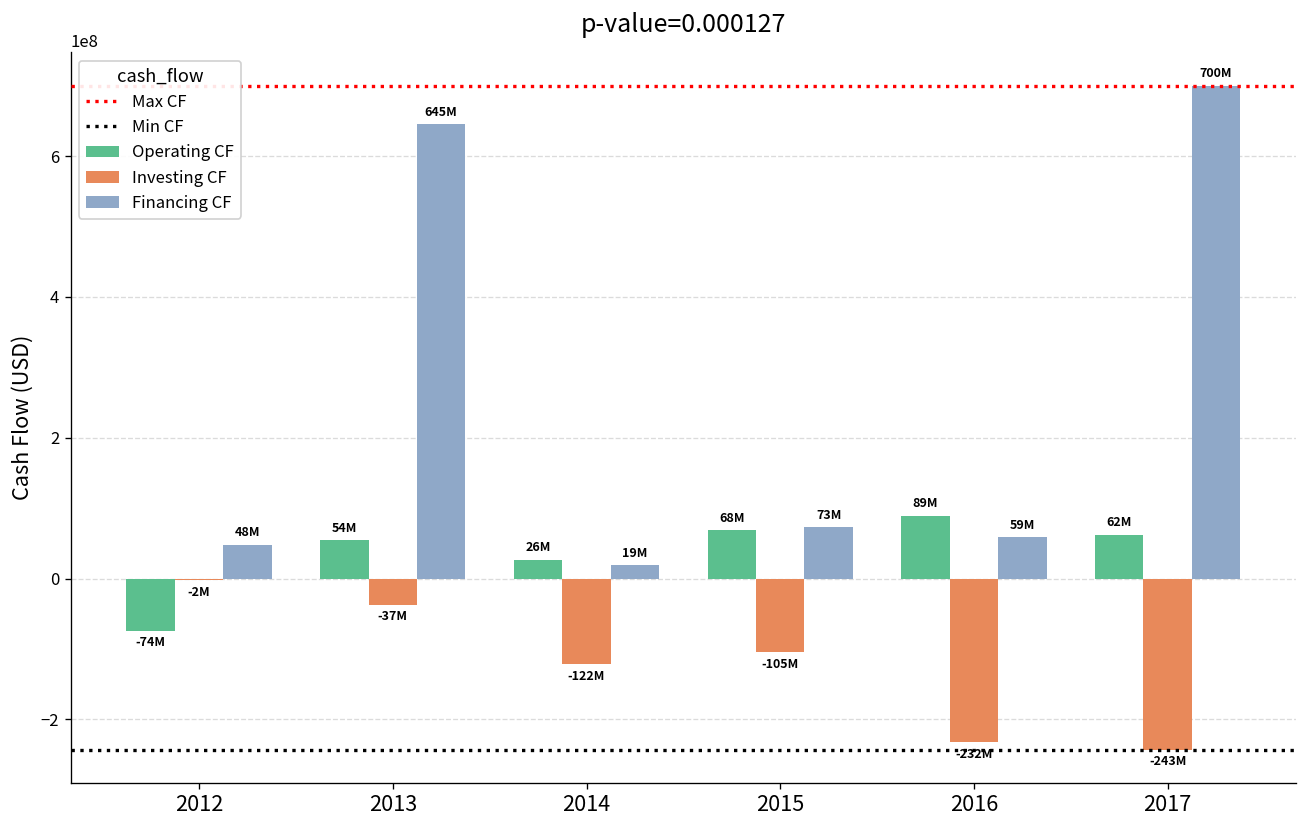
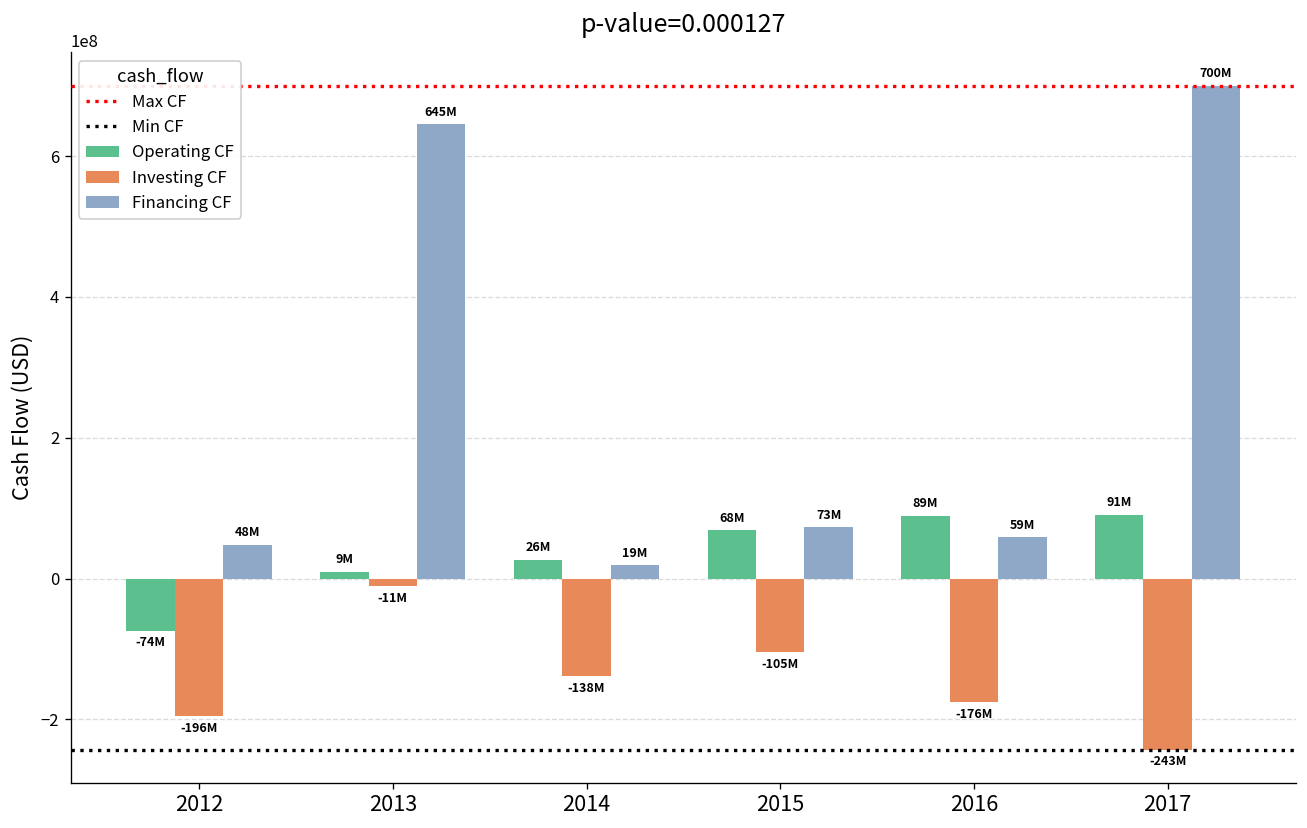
Investing CF, 2012: -2M -> -196M
Operating CF, 2013: 54M -> 9M
Investing CF, 2013: -37M -> -11M
Investing CF, 2014: -122M -> -138M
Investing CF, 2016: -232M -> -176M
Operating CF, 2017: 62M -> 91M
